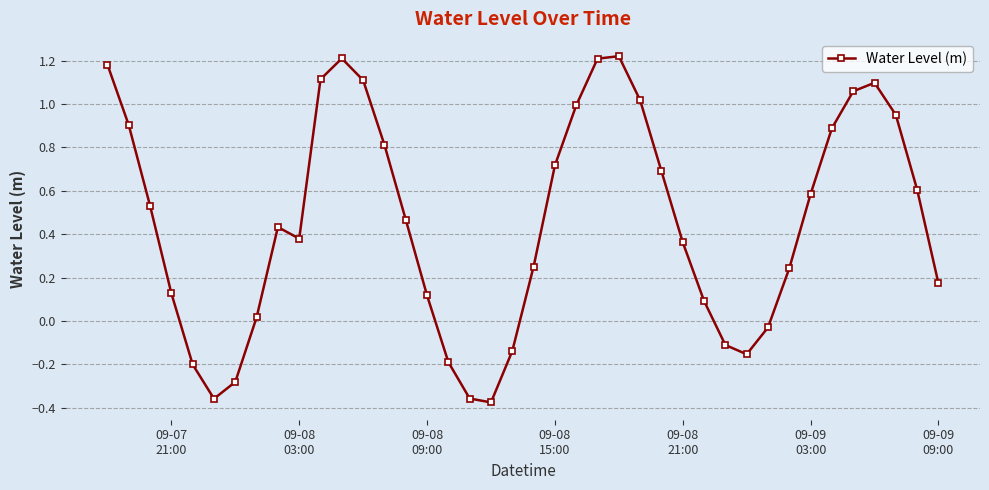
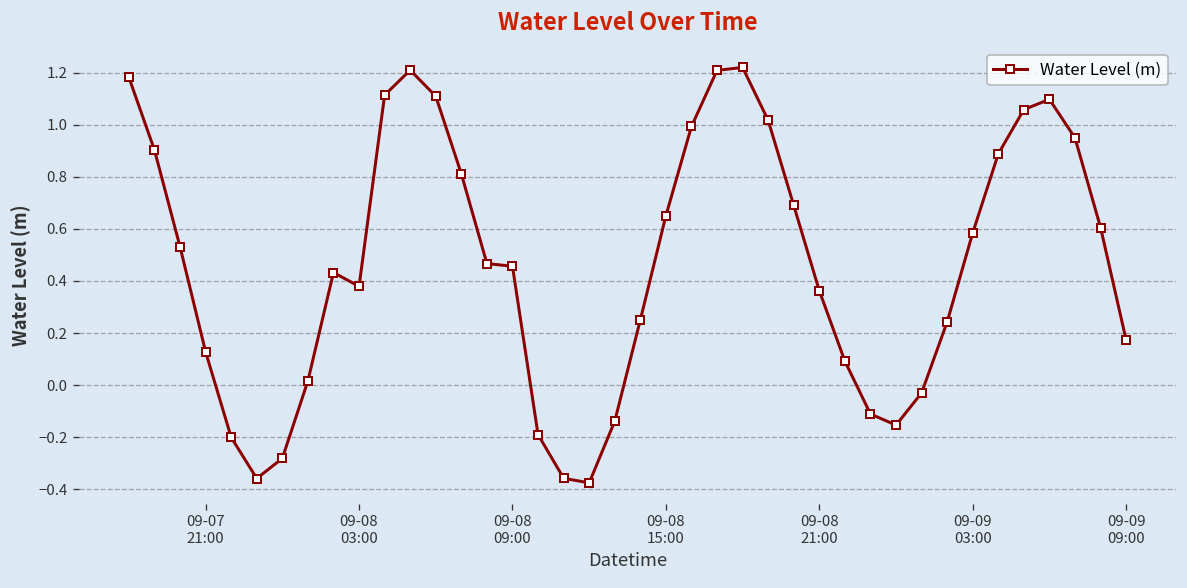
09-08 09:00: 0.12 -> 0.46
09-08 15:00: 0.72 -> 0.65
